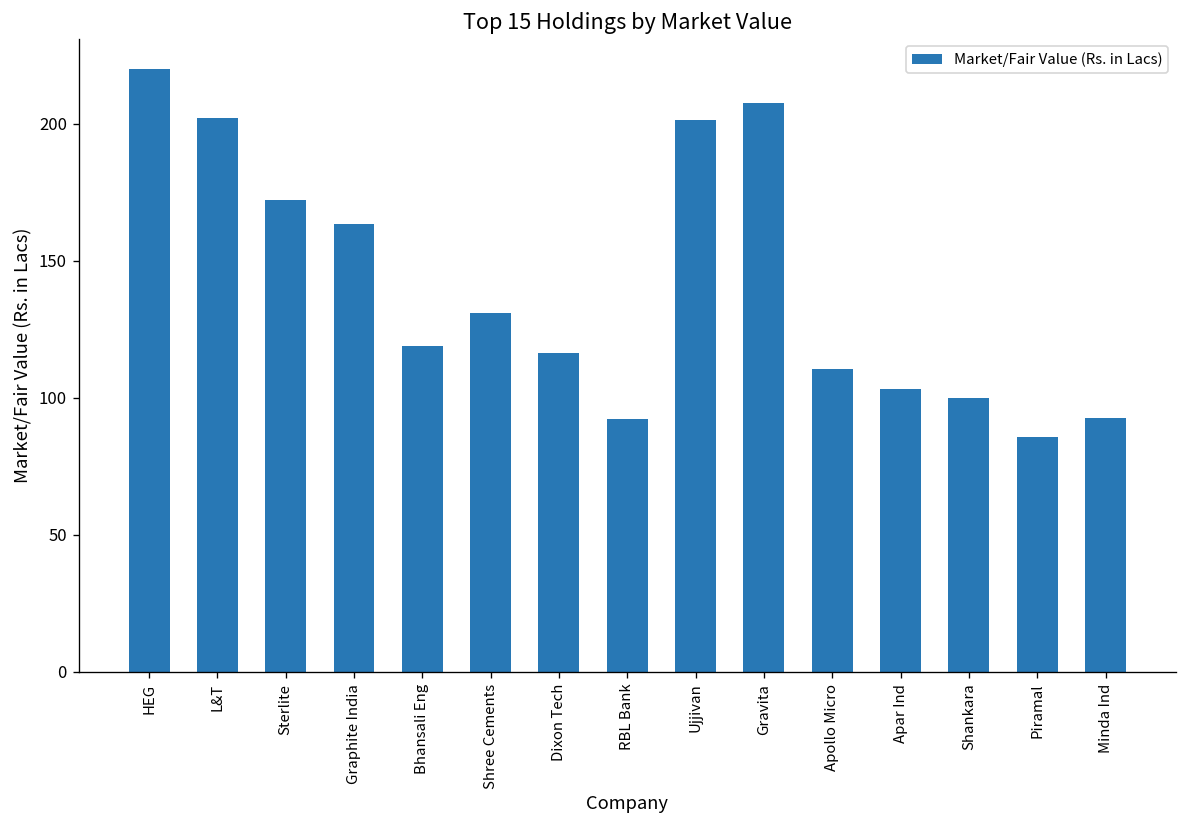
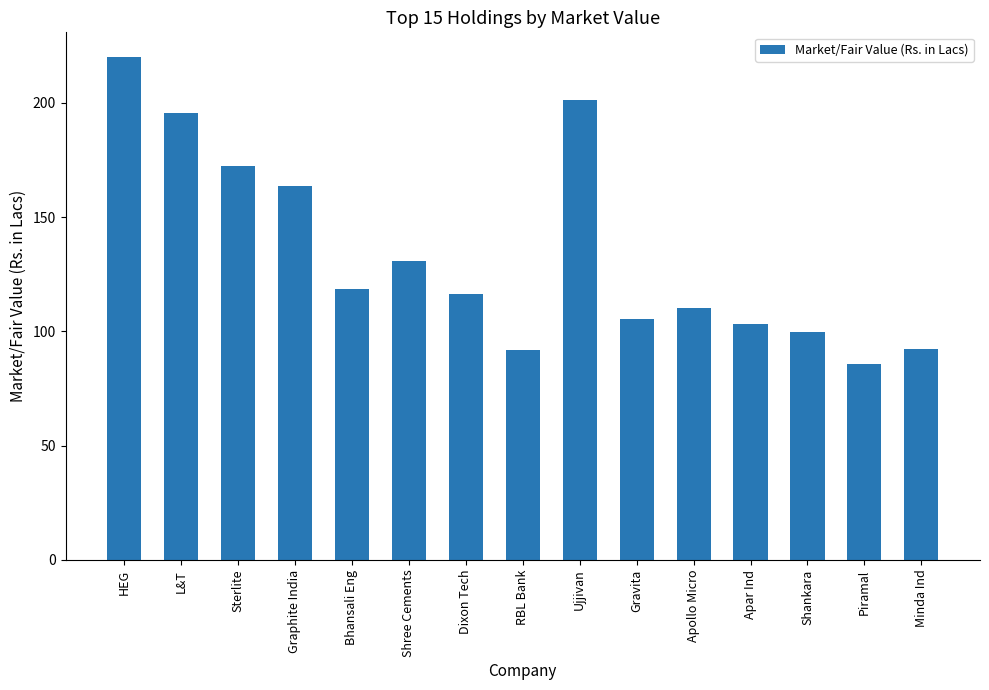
L&T: 202 -> 196
Gravita: 207 -> 106
